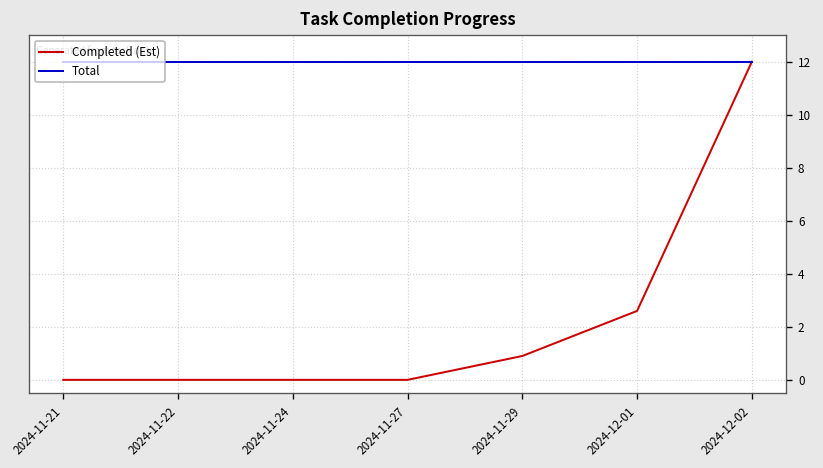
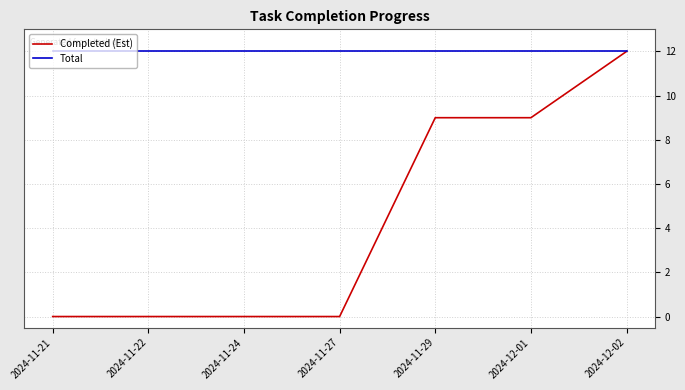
Completed (Est), 2024-11-29: 0.9 -> 9.0
Completed (Est), 2024-12-01: 2.6 -> 9.0
